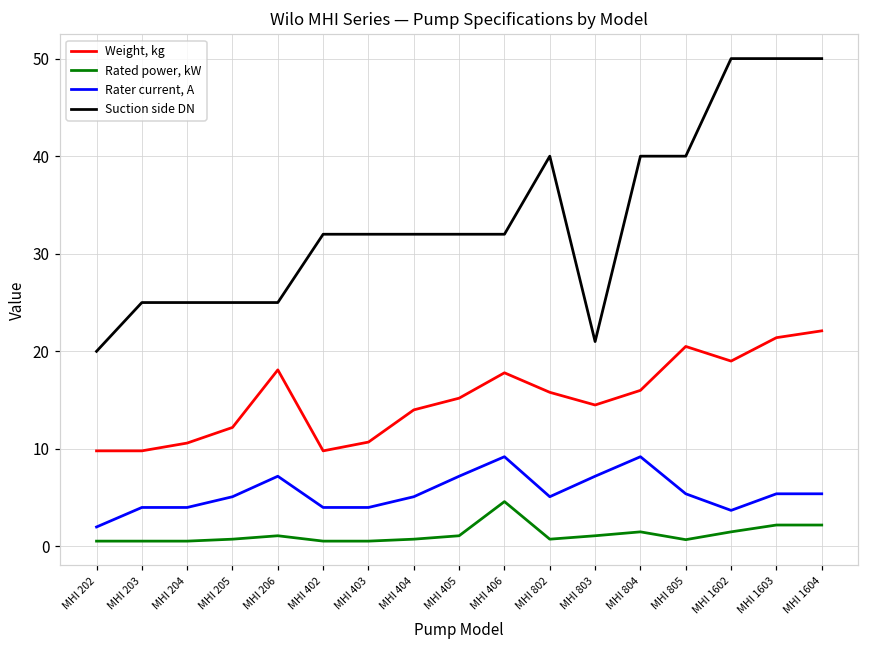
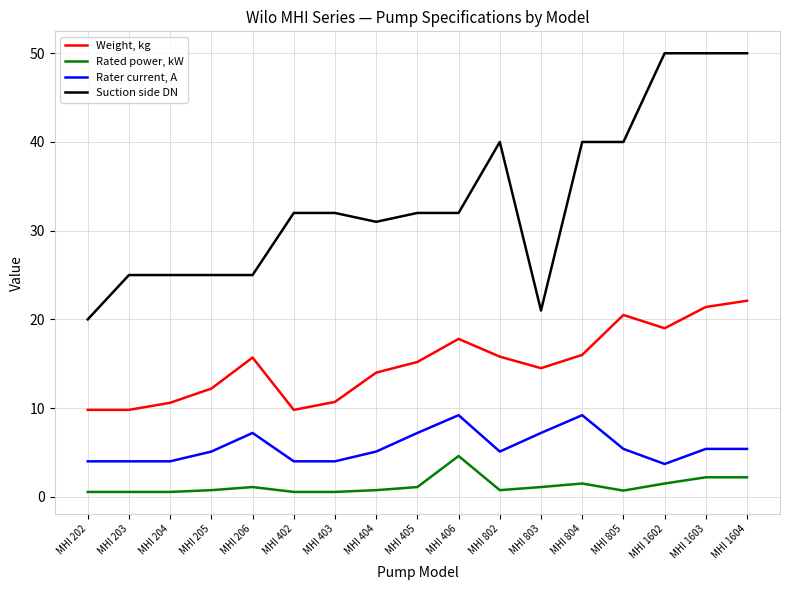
Rater current, A, MHI 202: 2 -> 4
Weight, kg, MHI 206: 18 -> 16
Suction side DN, MHI 404: 32 -> 31
